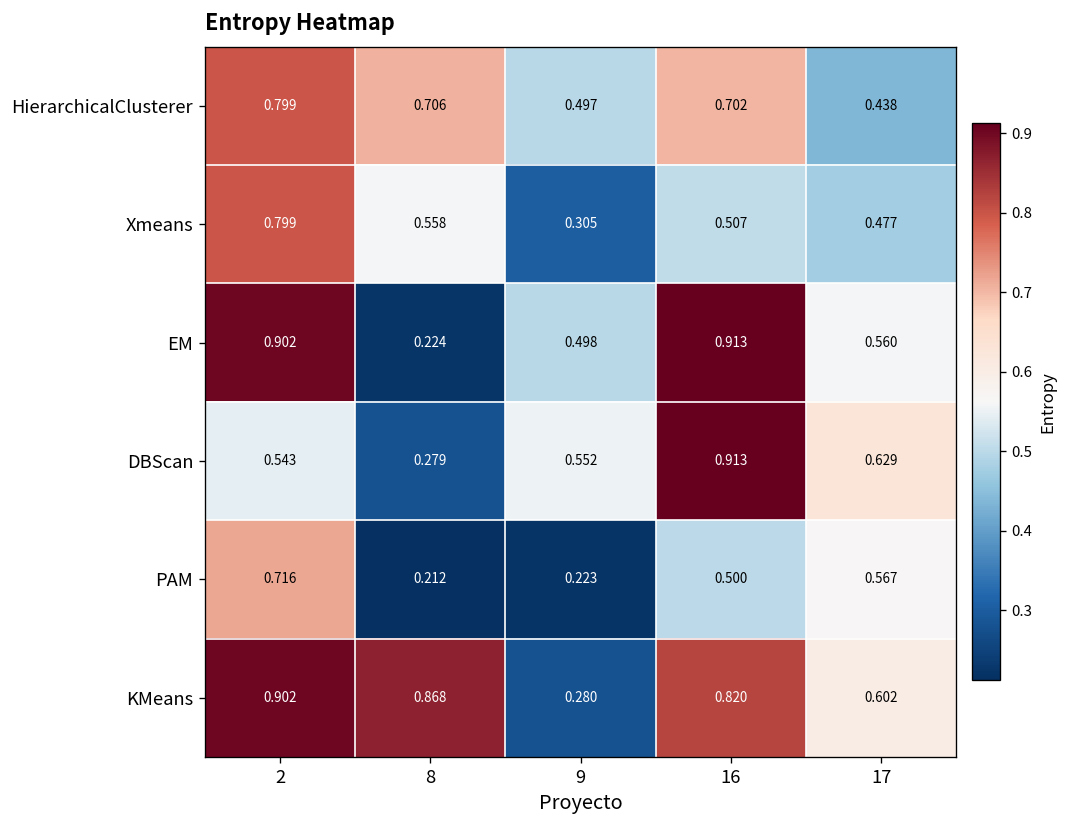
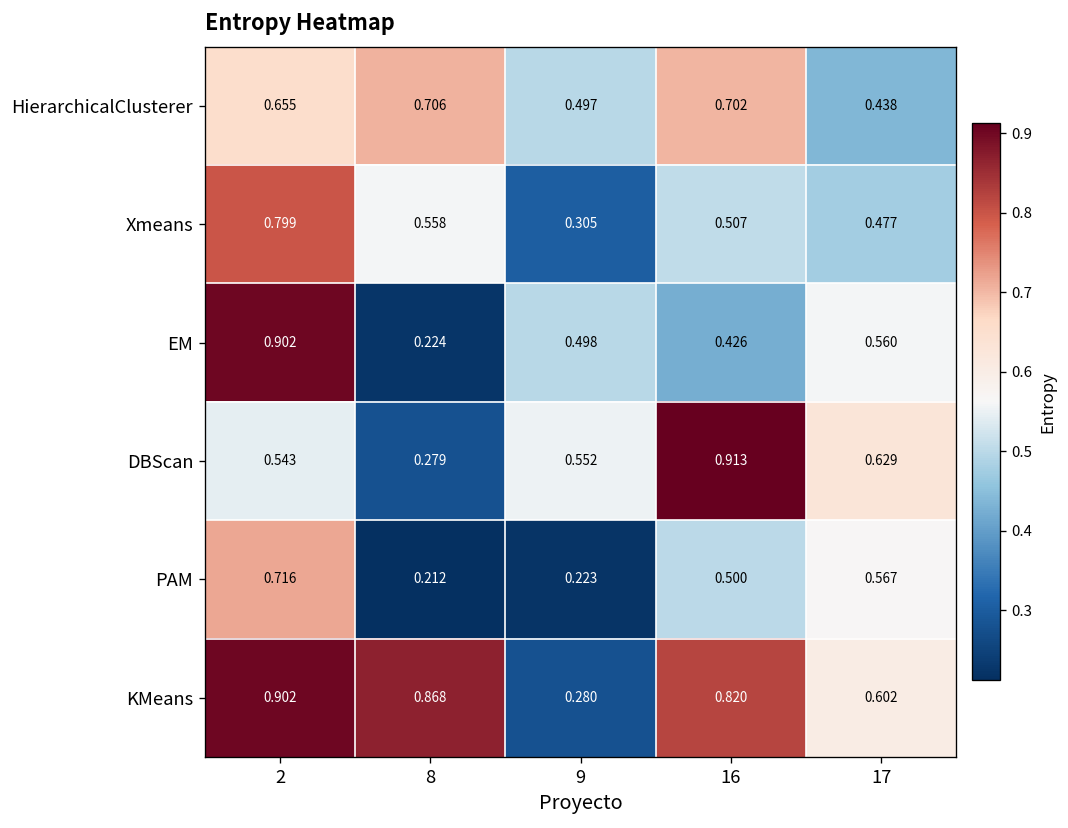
HierarchicalClusterer, 2: 0.799 -> 0.655
EM, 16: 0.913 -> 0.426
